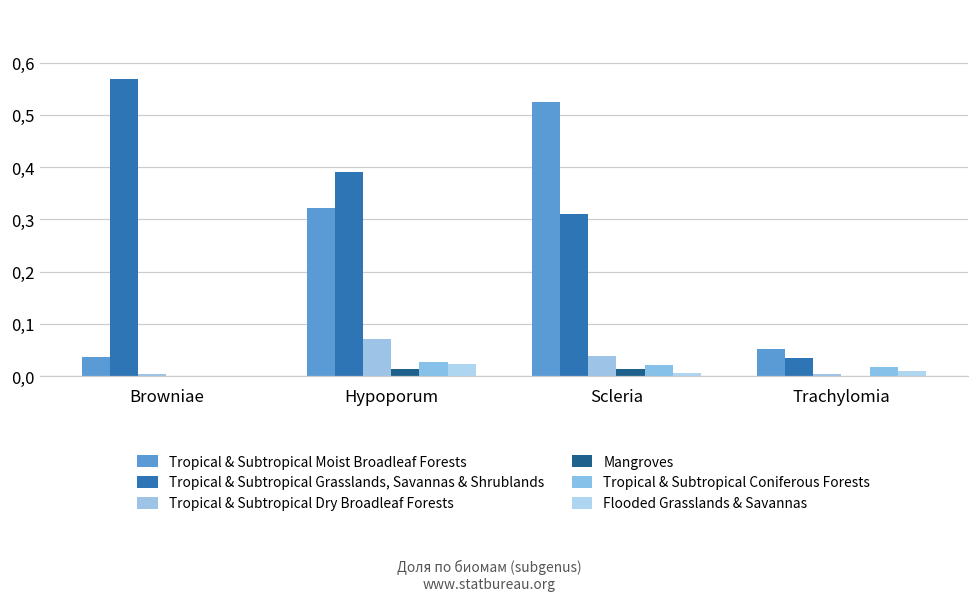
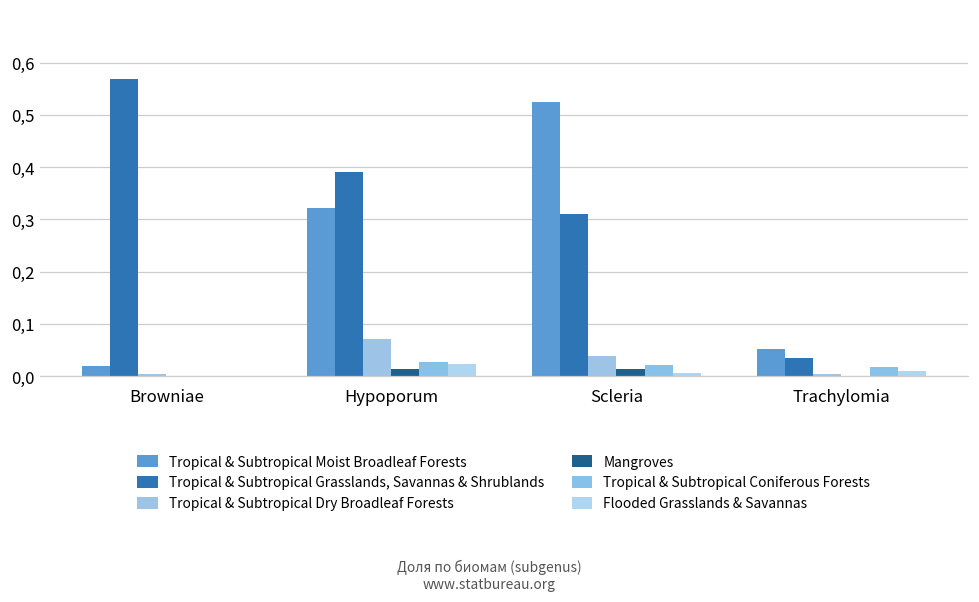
Tropical & Subtropical Moist Broadleaf Forests, Browniae: 0.4 -> 0.2
